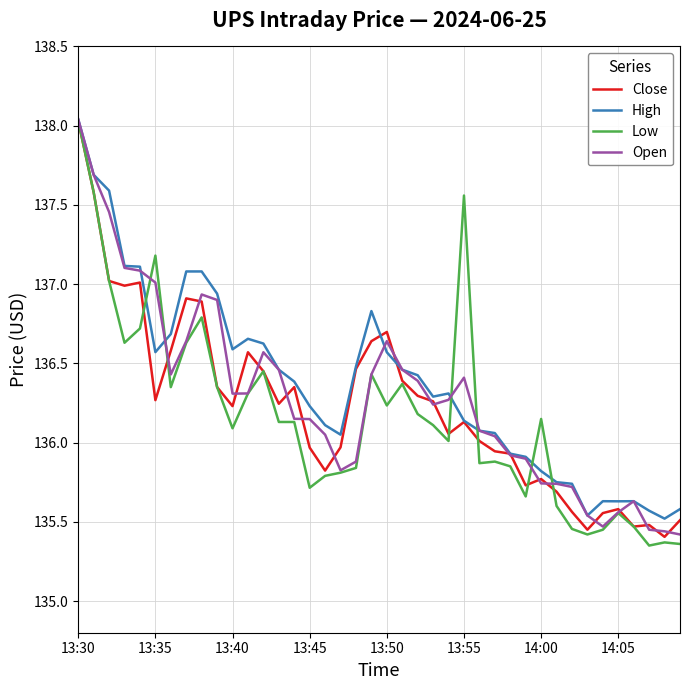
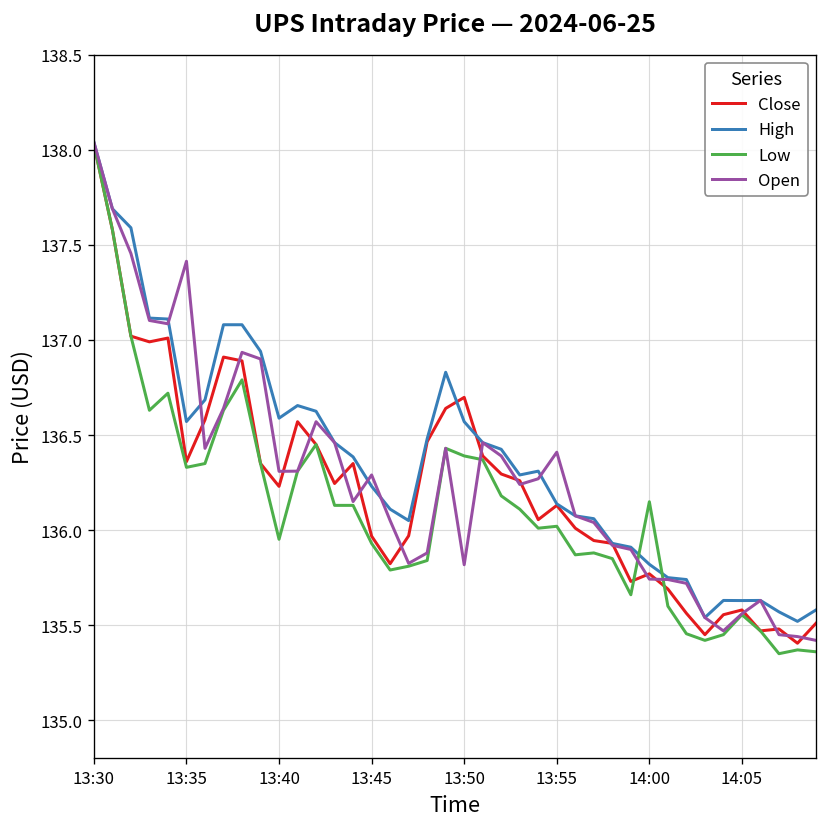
Close, 13:35: 136.27 -> 136.36
Low, 13:35: 137.18 -> 136.33
Open, 13:35: 137.01 -> 137.41
Low, 13:40: 136.09 -> 135.95
Low, 13:45: 135.71 -> 135.93
Open, 13:45: 136.15 -> 136.29
Low, 13:50: 136.23 -> 136.39
Open, 13:50: 136.64 -> 135.82
Low, 13:55: 137.56 -> 136.02
